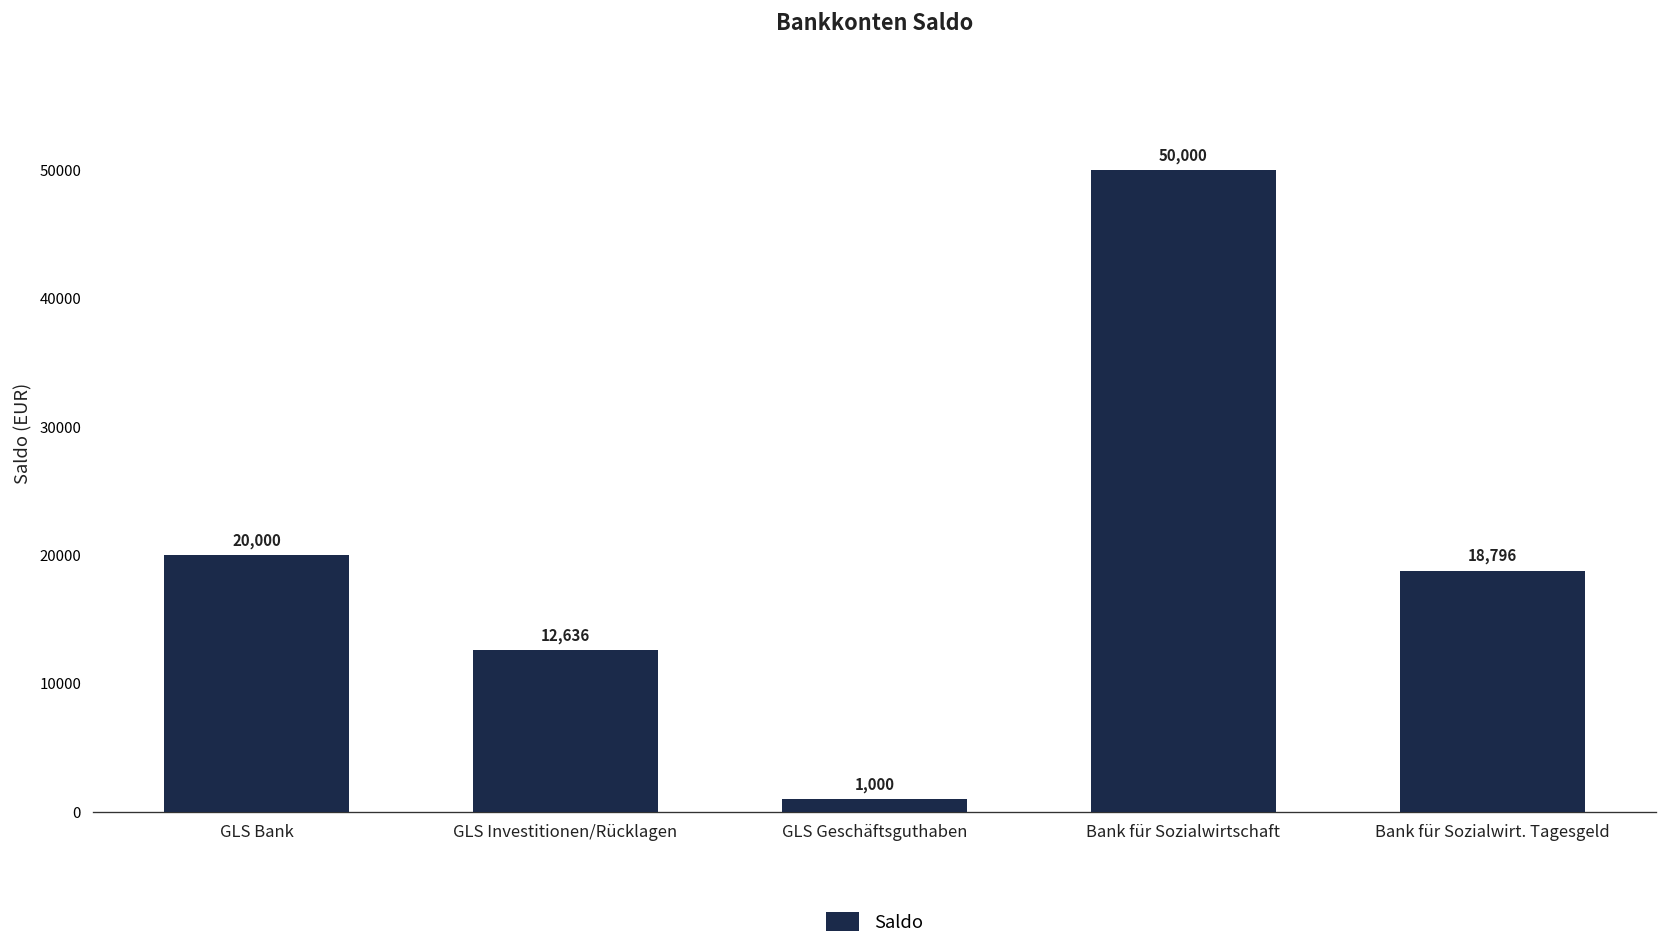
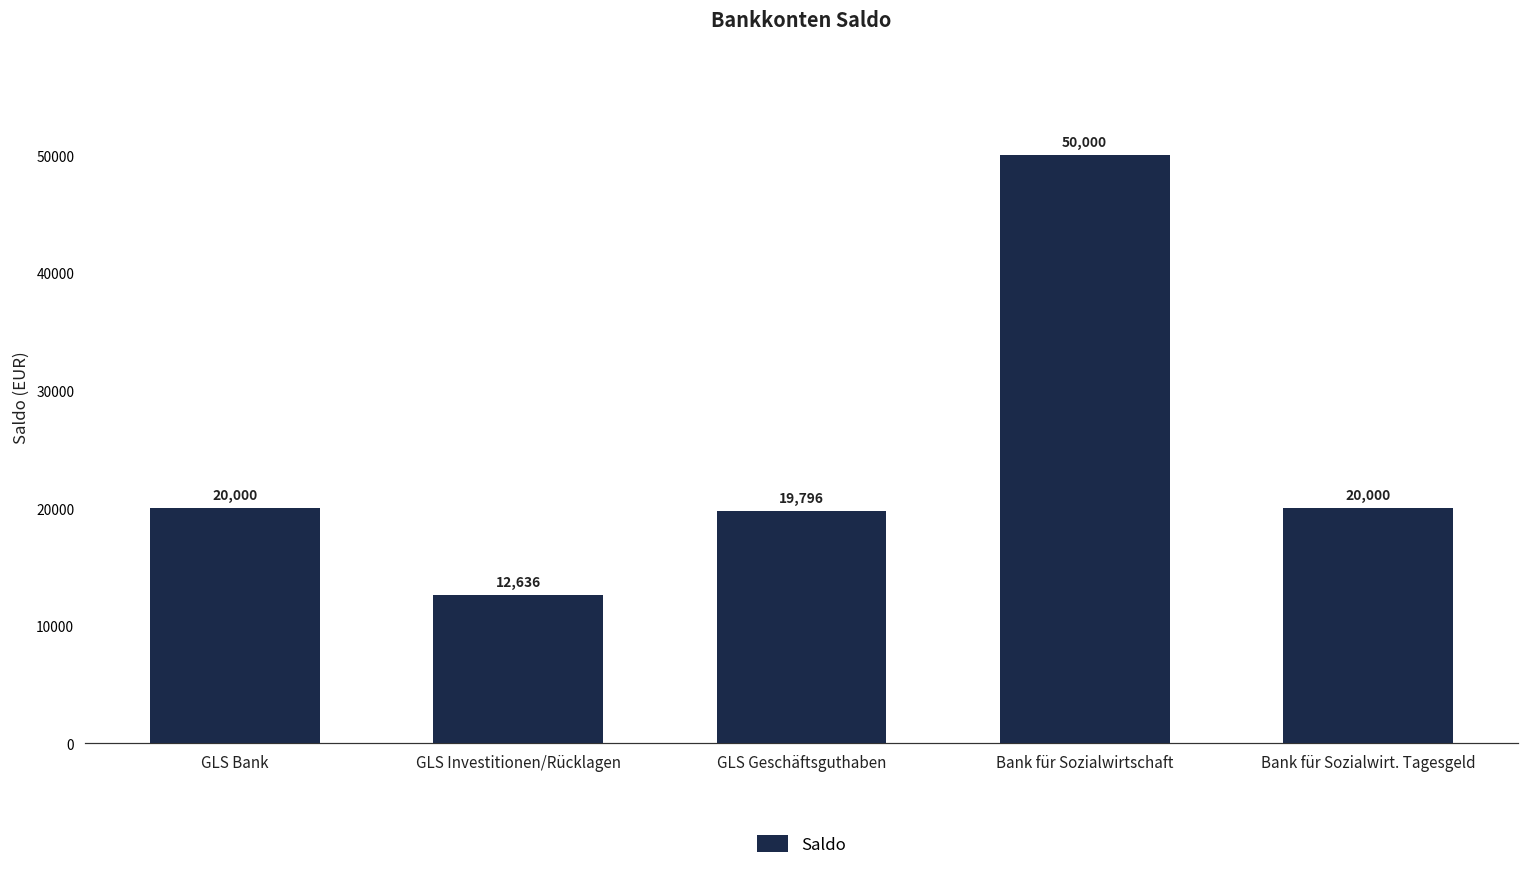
GLS Geschäftsguthaben: 1,000 -> 19,796
Bank für Sozialwirt. Tagesgeld: 18,796 -> 20,000
